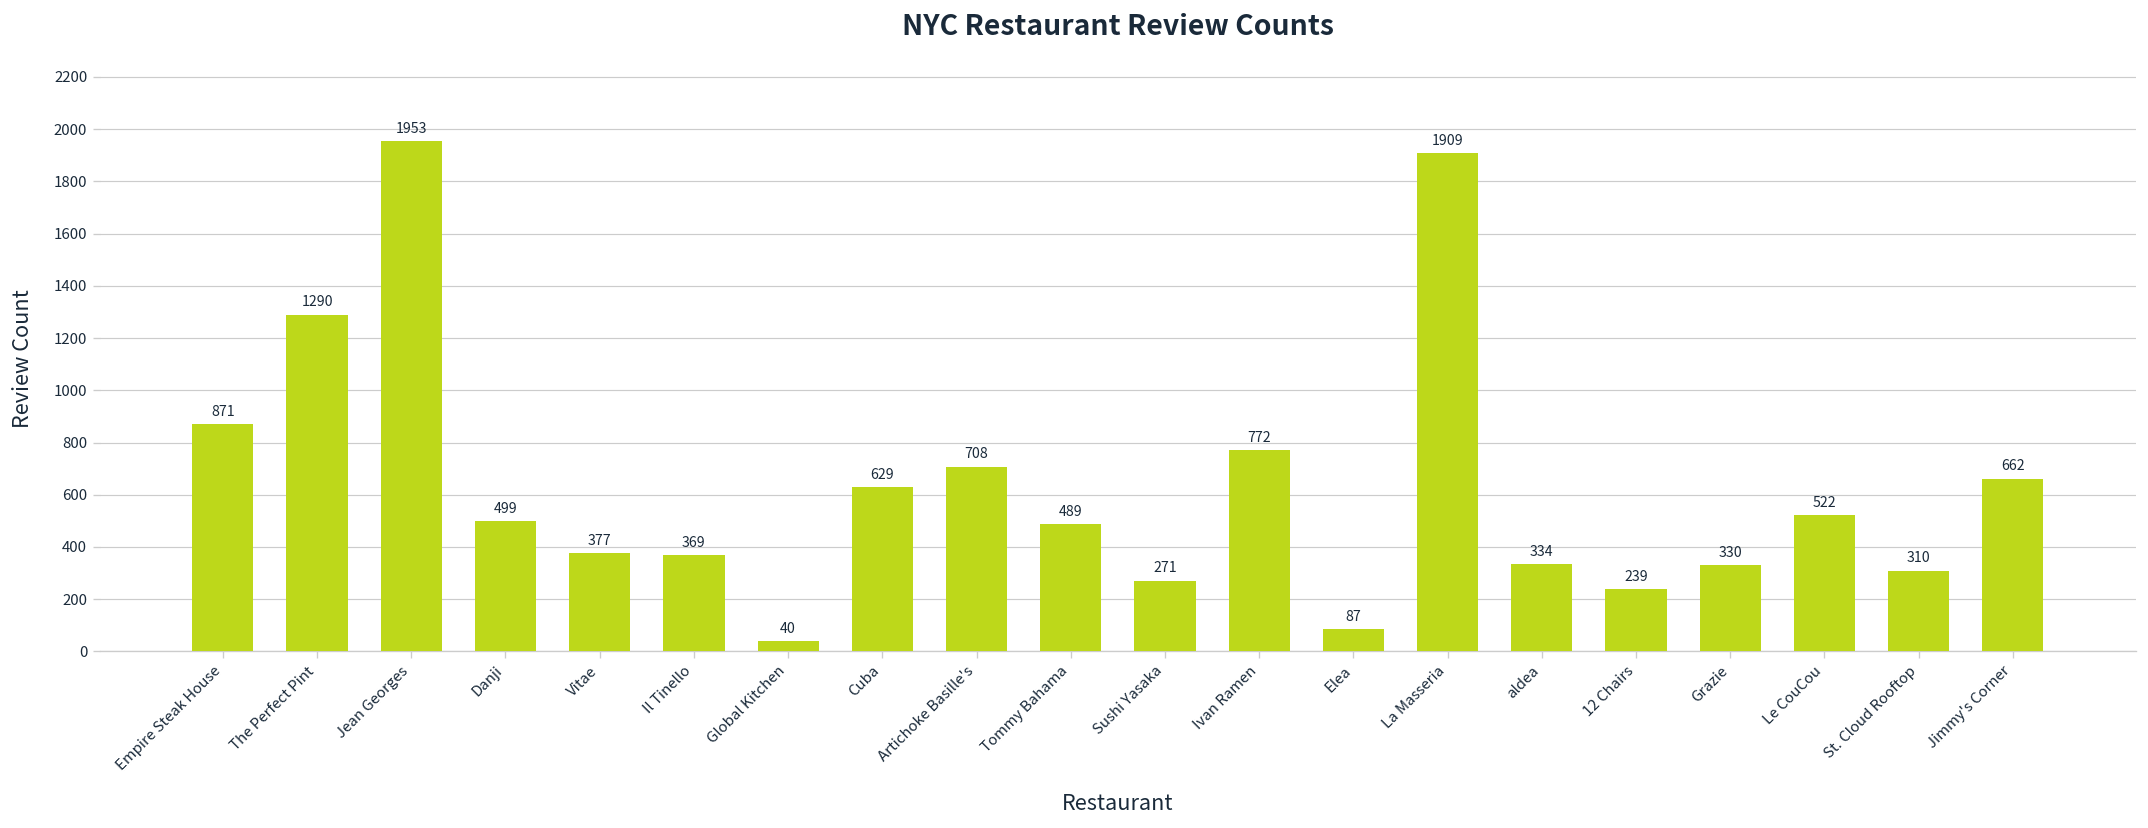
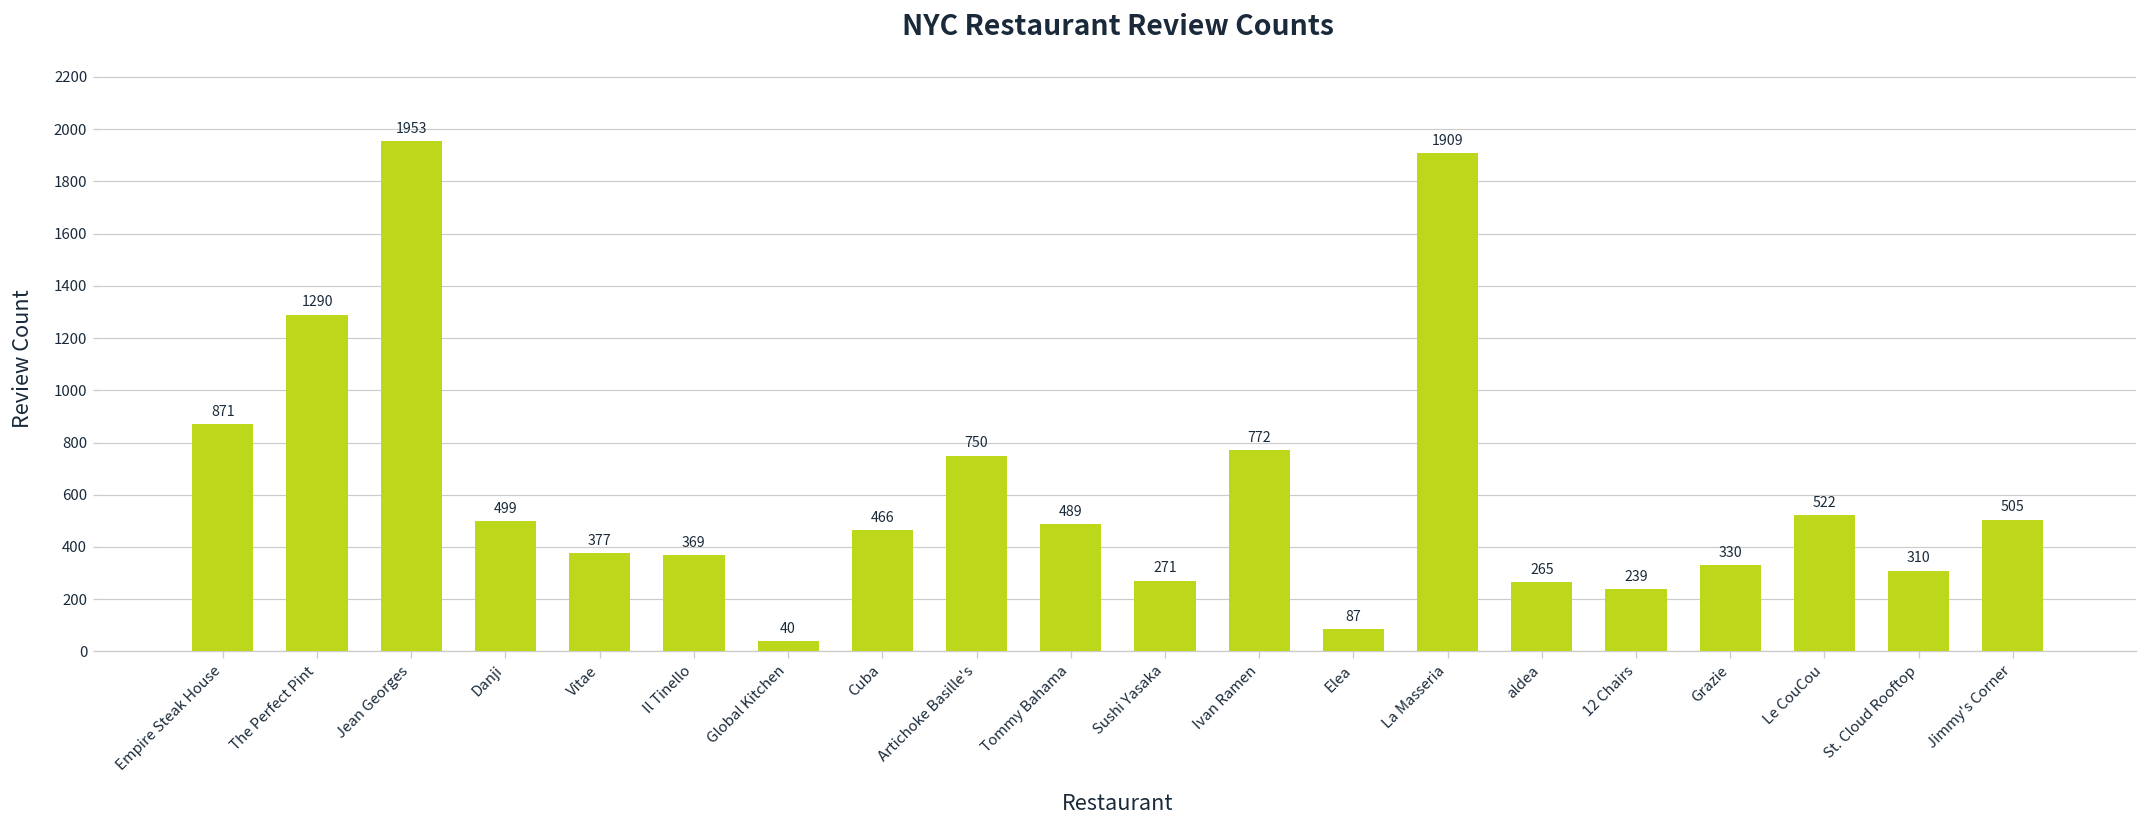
Cuba: 629 -> 466
Artichoke Basille's: 708 -> 750
aldea: 334 -> 265
Jimmy's Corner: 662 -> 505
